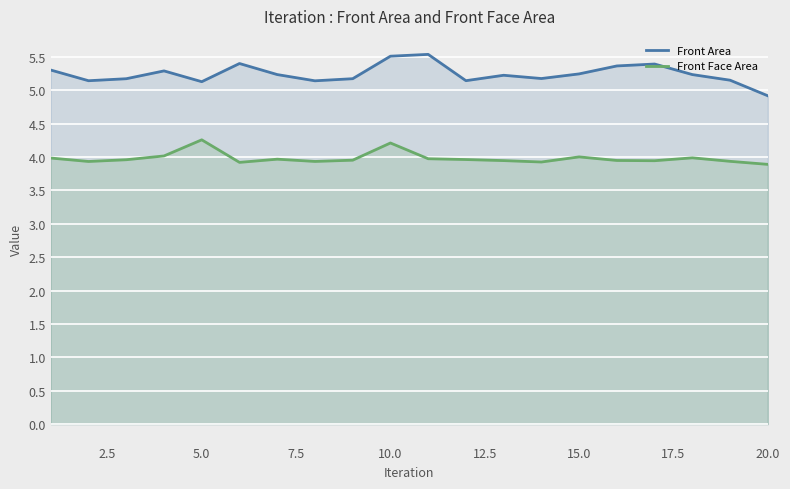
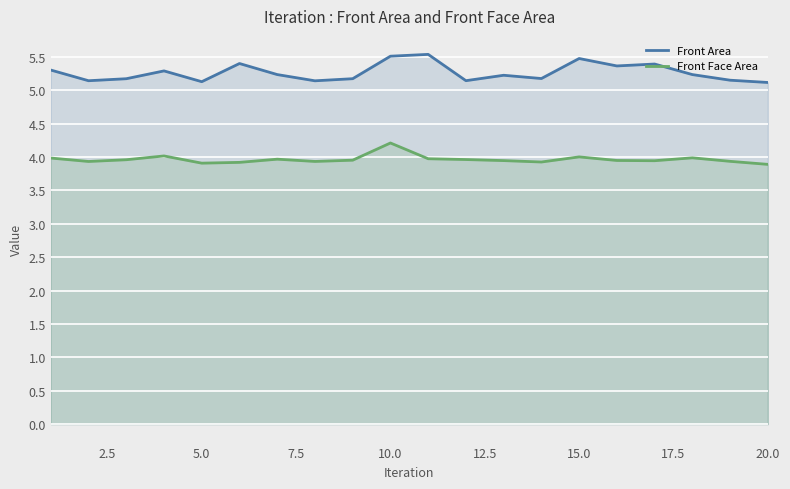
Front Face Area, 5.0: 4.3 -> 3.9
Front Area, 15.0: 5.2 -> 5.5
Front Area, 20.0: 4.9 -> 5.1
